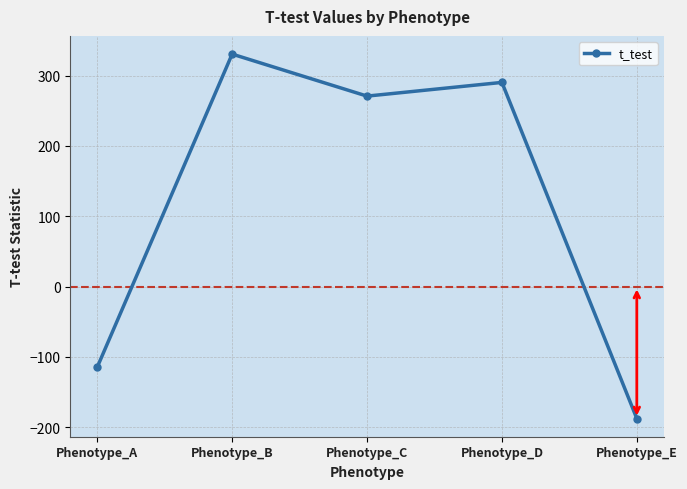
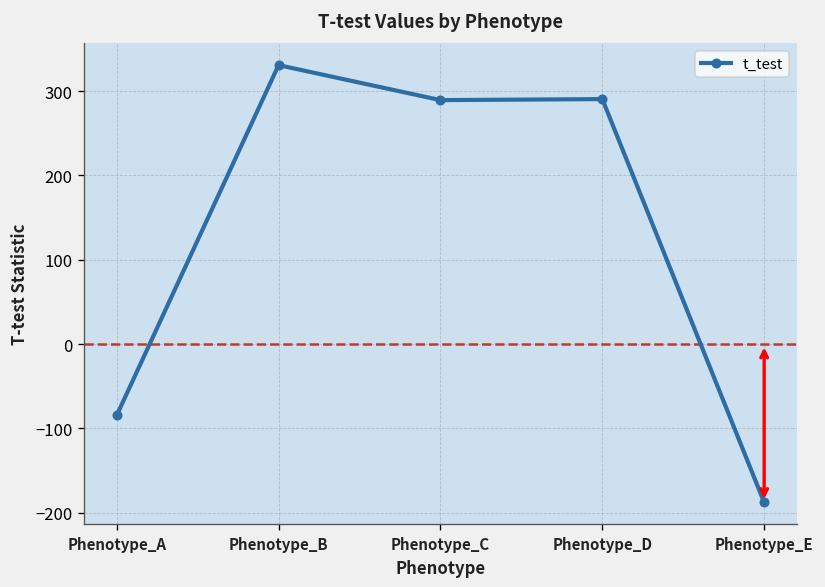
Phenotype_A: -110 -> -80
Phenotype_C: 270 -> 290
